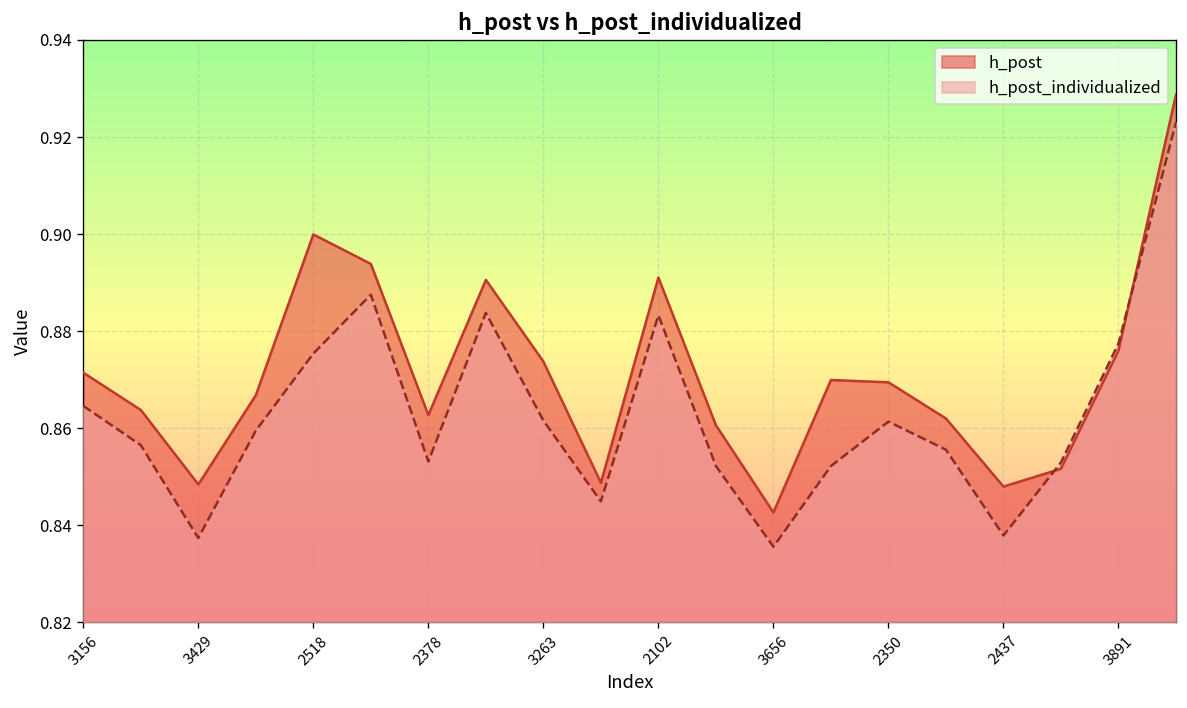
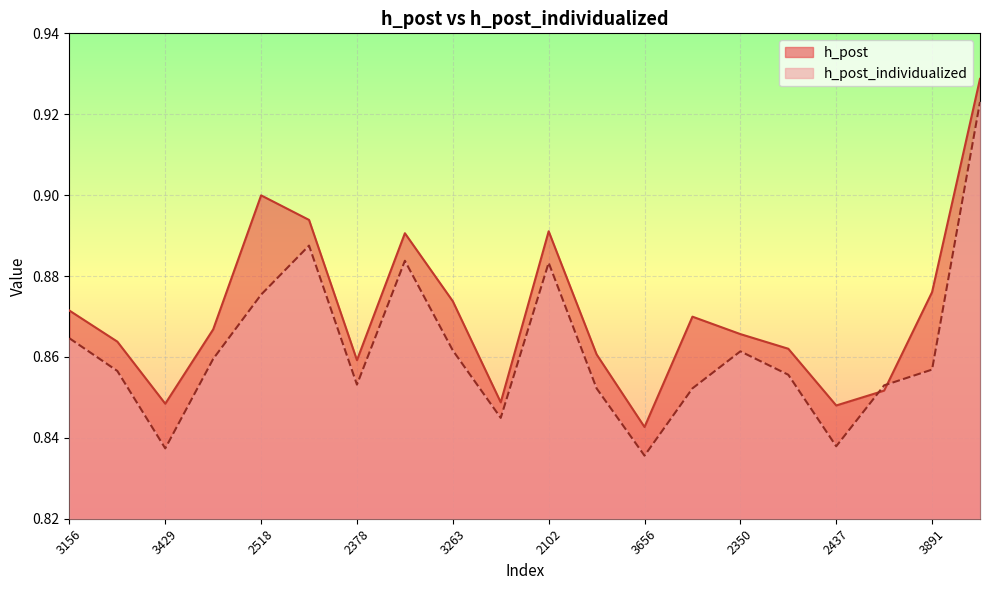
h_post, 2378: 0.863 -> 0.859
h_post, 2350: 0.869 -> 0.866
h_post_individualized, 3891: 0.877 -> 0.857
